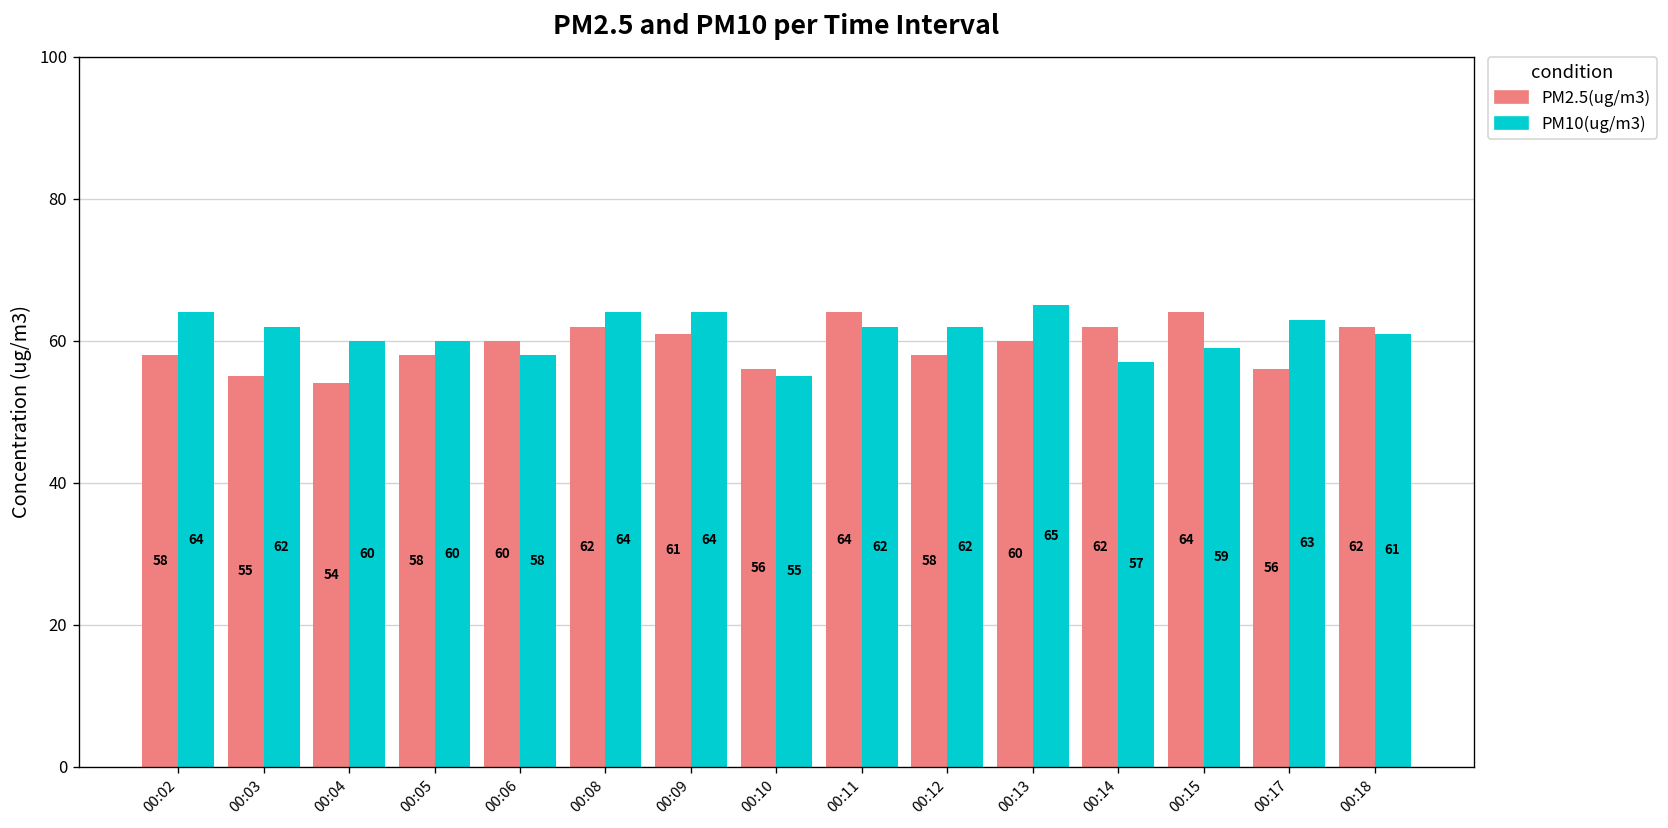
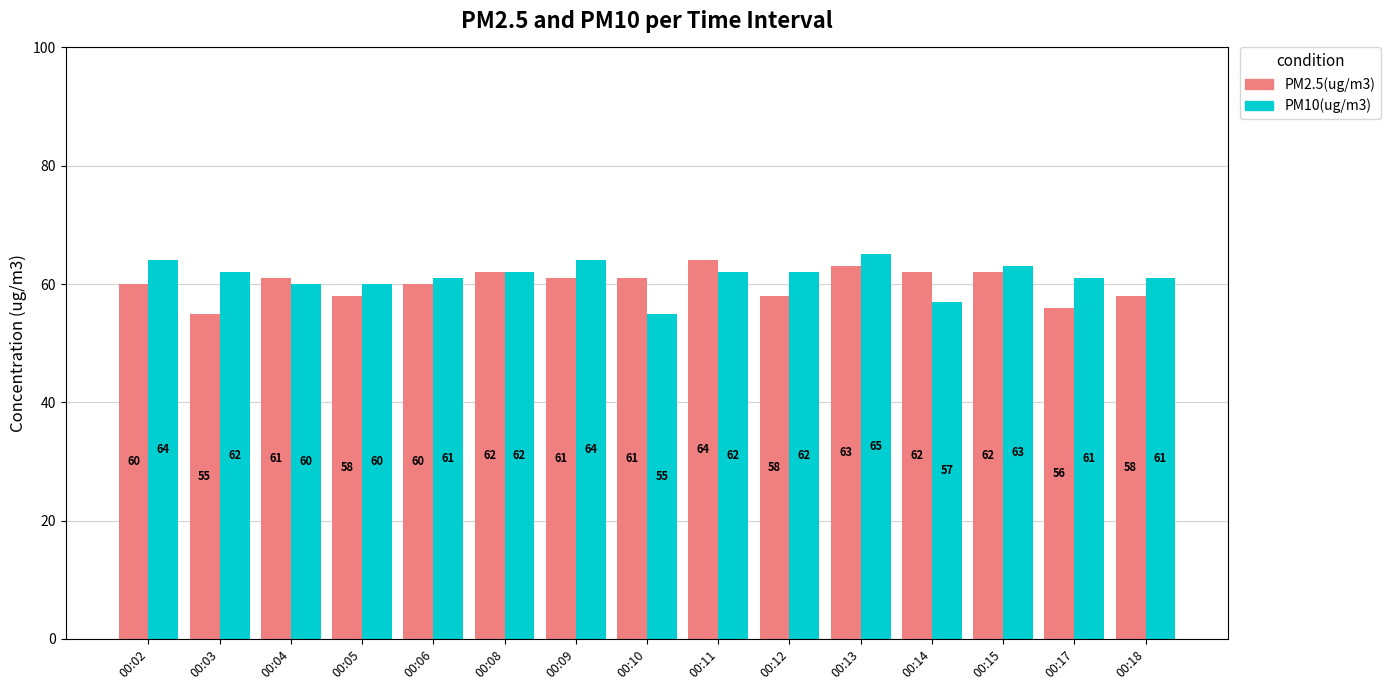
PM2.5(ug/m3), 00:02: 58 -> 60
PM2.5(ug/m3), 00:04: 54 -> 61
PM10(ug/m3), 00:06: 58 -> 61
PM10(ug/m3), 00:08: 64 -> 62
PM2.5(ug/m3), 00:10: 56 -> 61
PM2.5(ug/m3), 00:13: 60 -> 63
PM2.5(ug/m3), 00:15: 64 -> 62
PM10(ug/m3), 00:15: 59 -> 63
PM10(ug/m3), 00:17: 63 -> 61
PM2.5(ug/m3), 00:18: 62 -> 58
